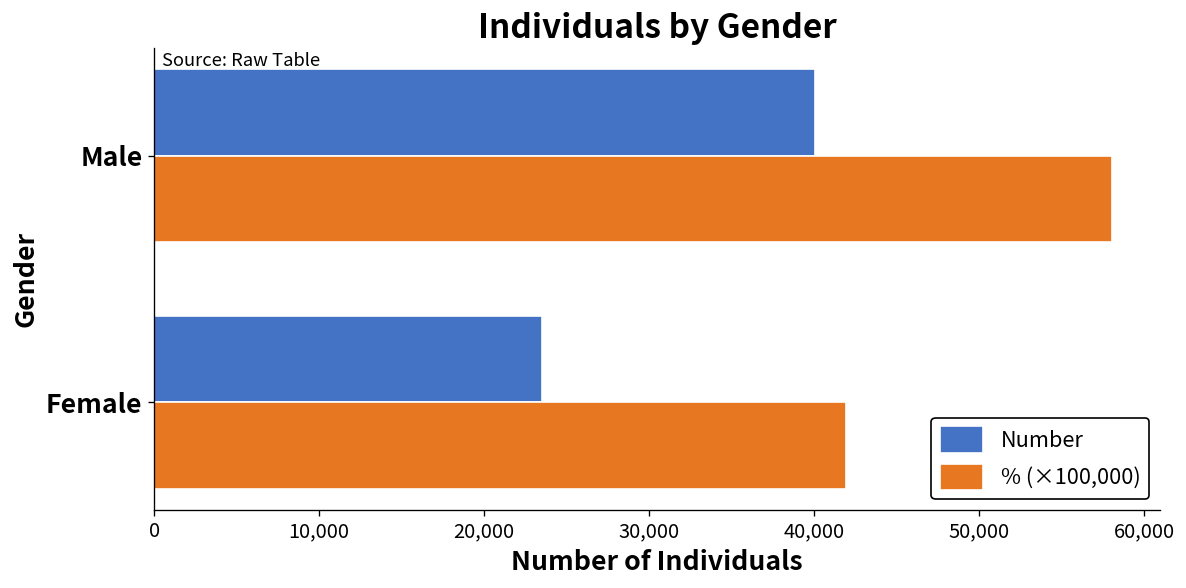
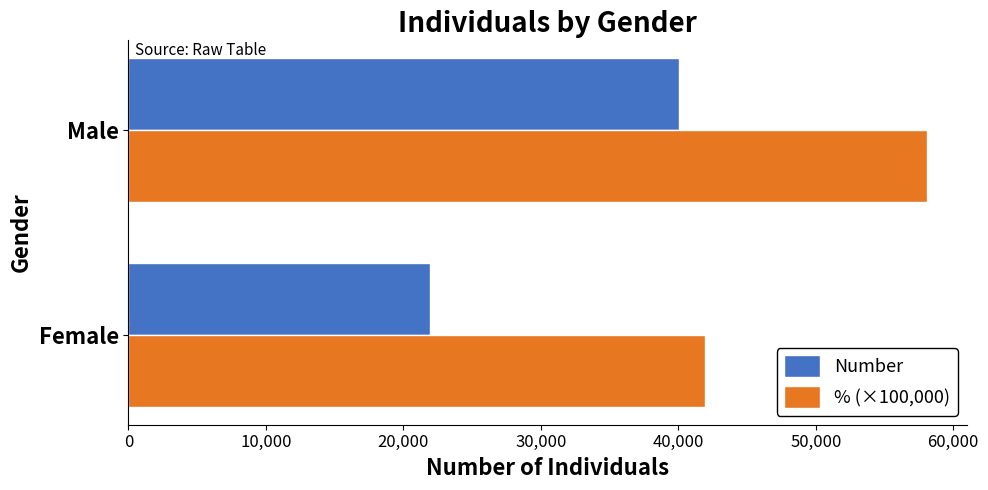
Number, Female: 23,500 -> 22,000
